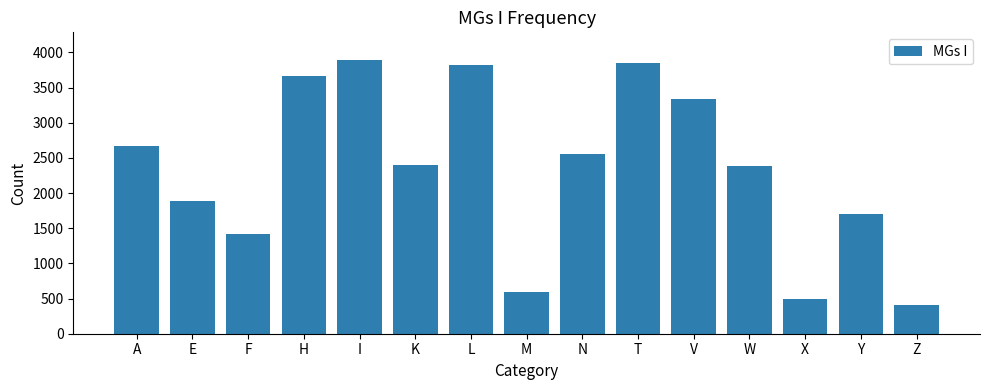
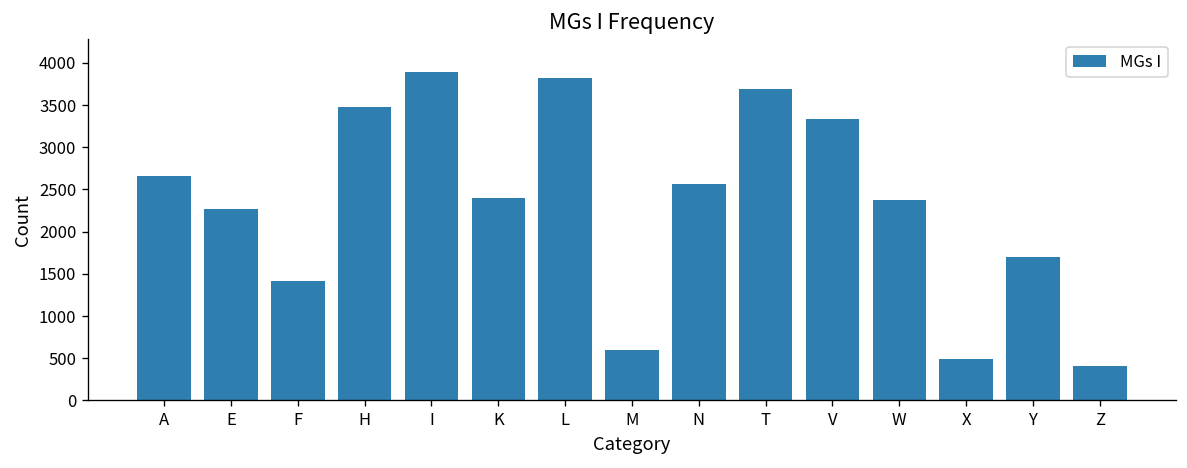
E: 1900 -> 2300
H: 3700 -> 3500
T: 3900 -> 3700
